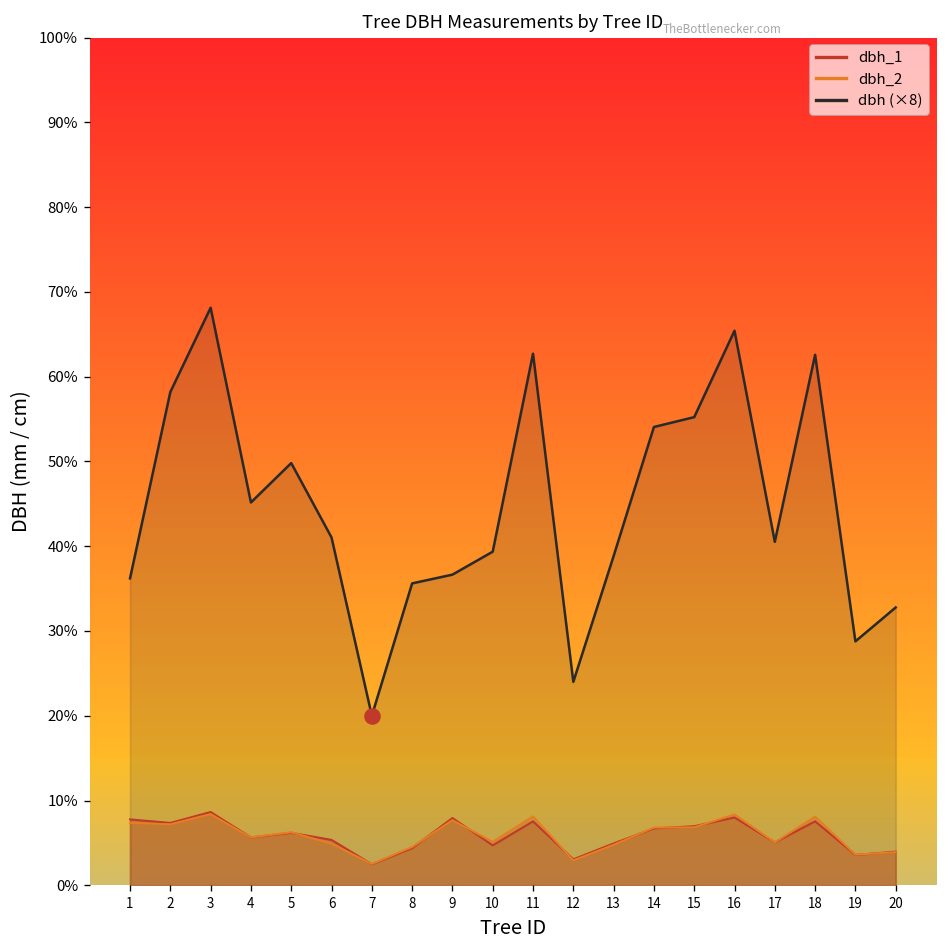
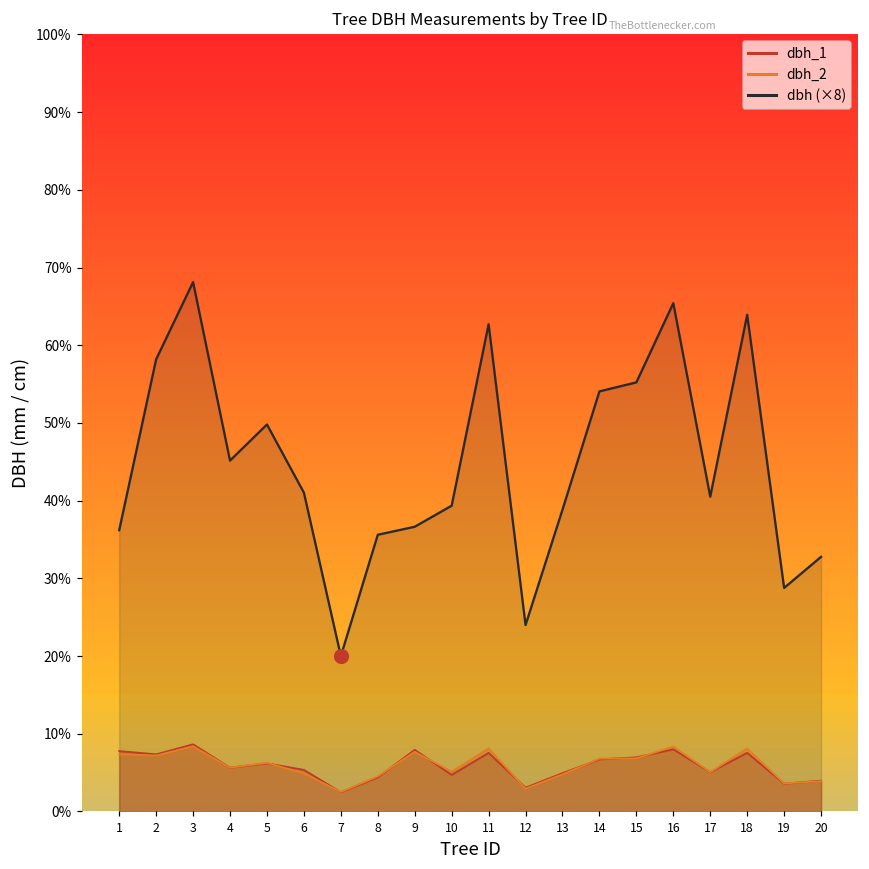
dbh (×8), 18: 63% -> 64%
